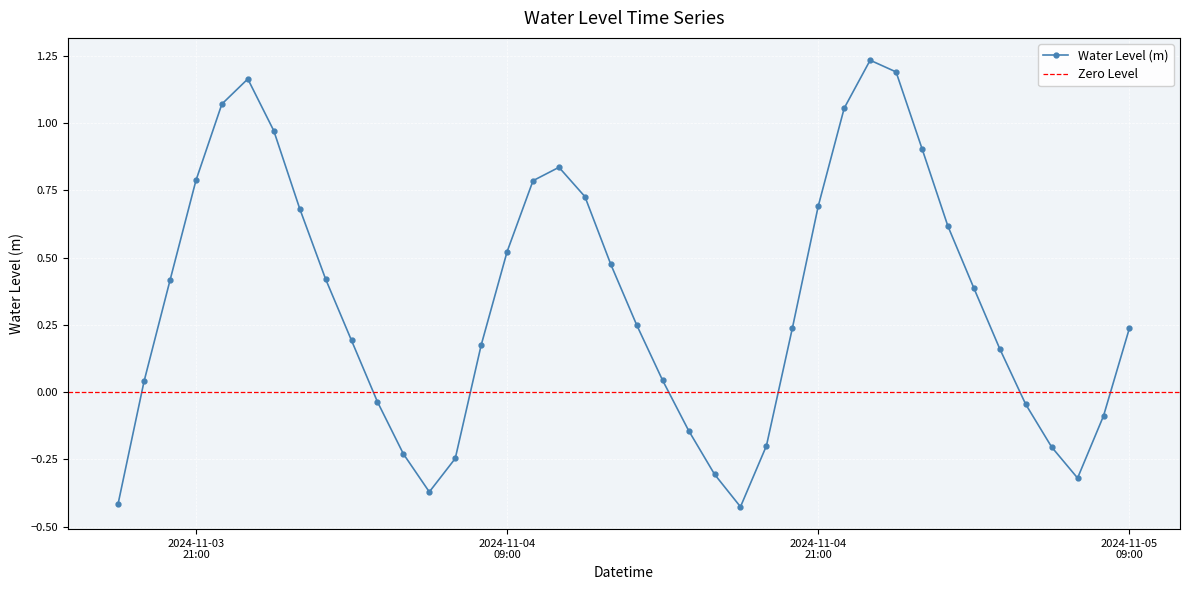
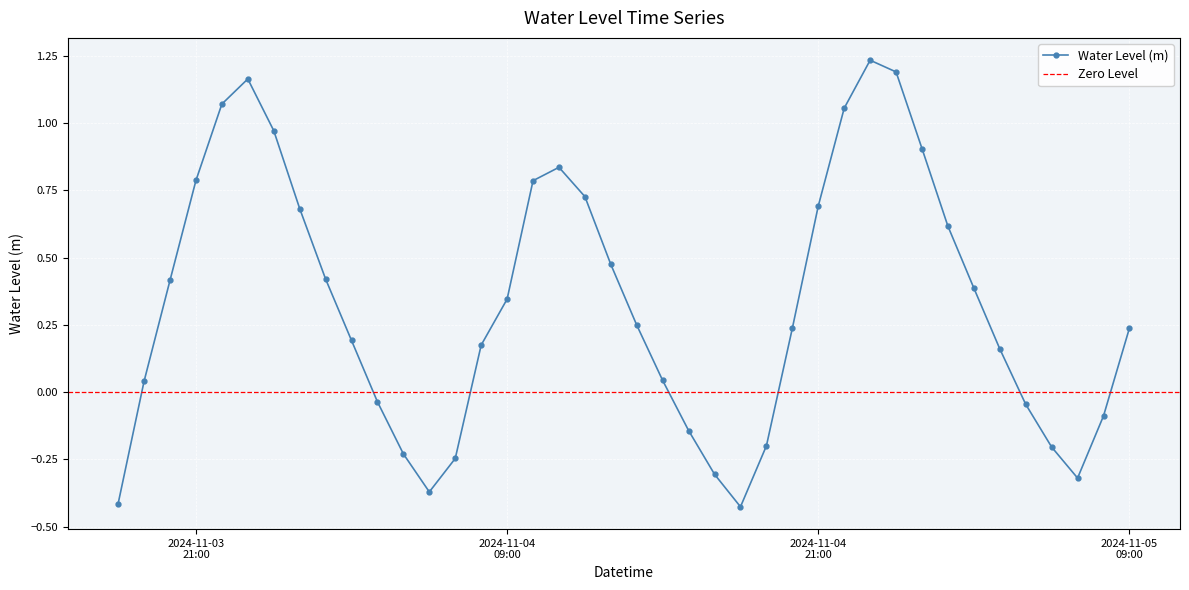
2024-11-04 09:00: 0.52 -> 0.35
